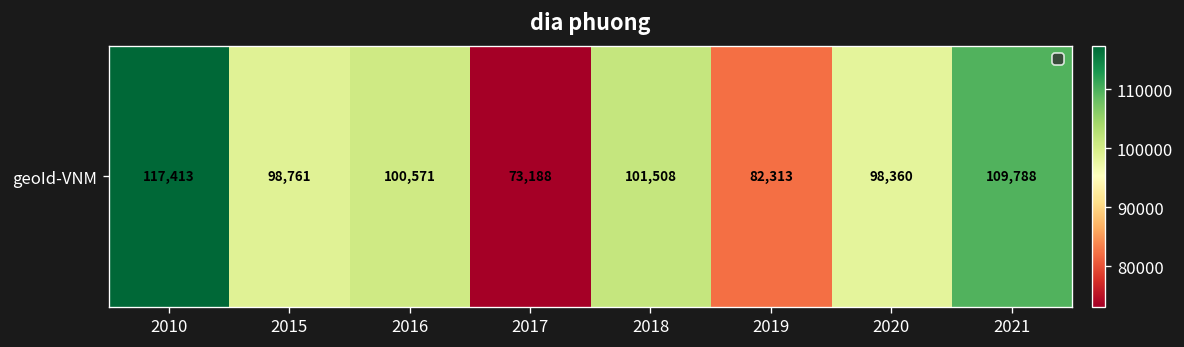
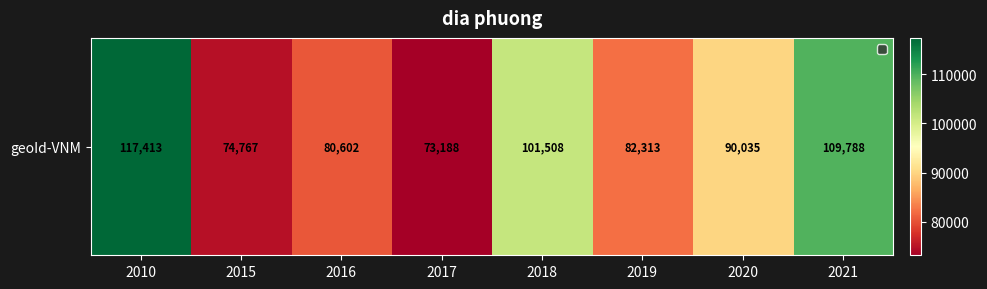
geoId-VNM, 2015: 98,761 -> 74,767
geoId-VNM, 2016: 100,571 -> 80,602
geoId-VNM, 2020: 98,360 -> 90,035
